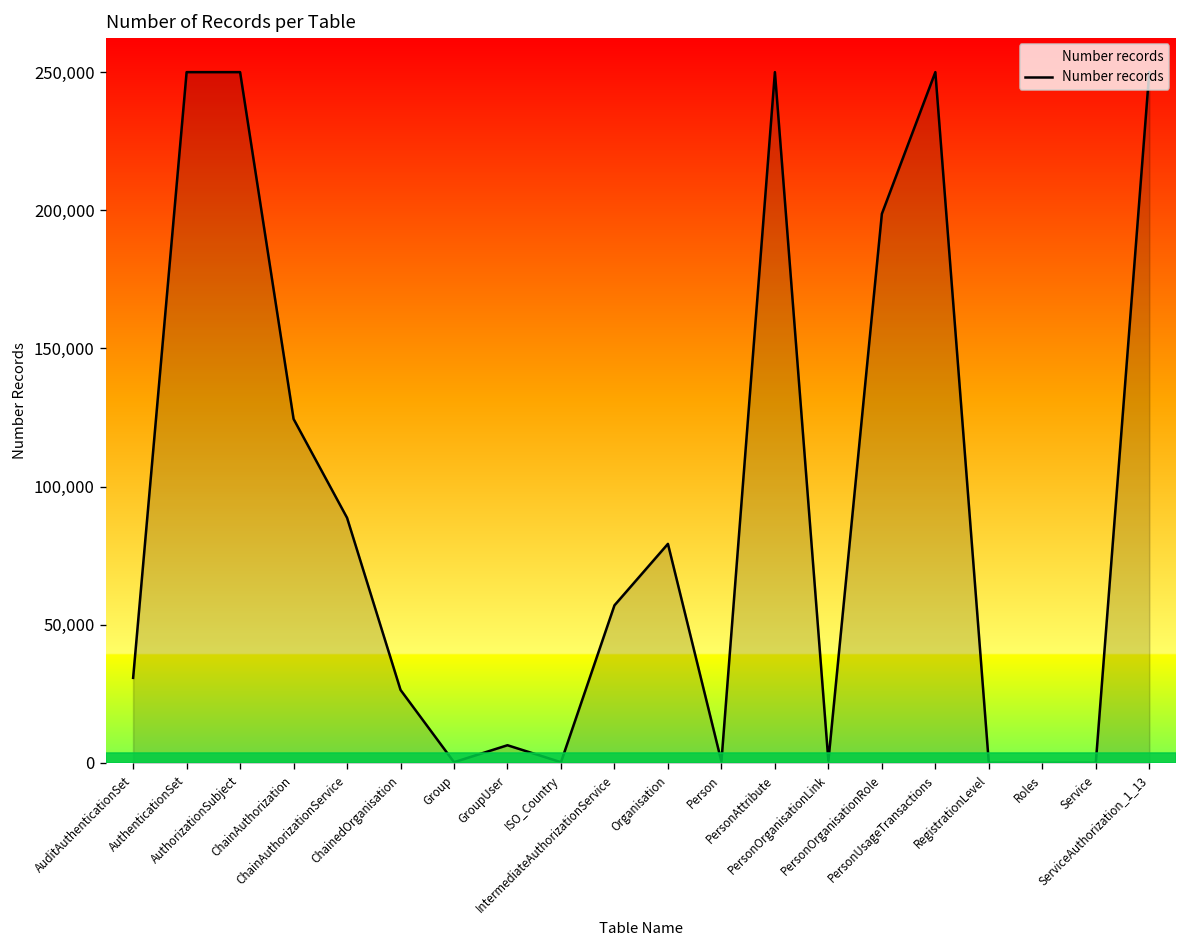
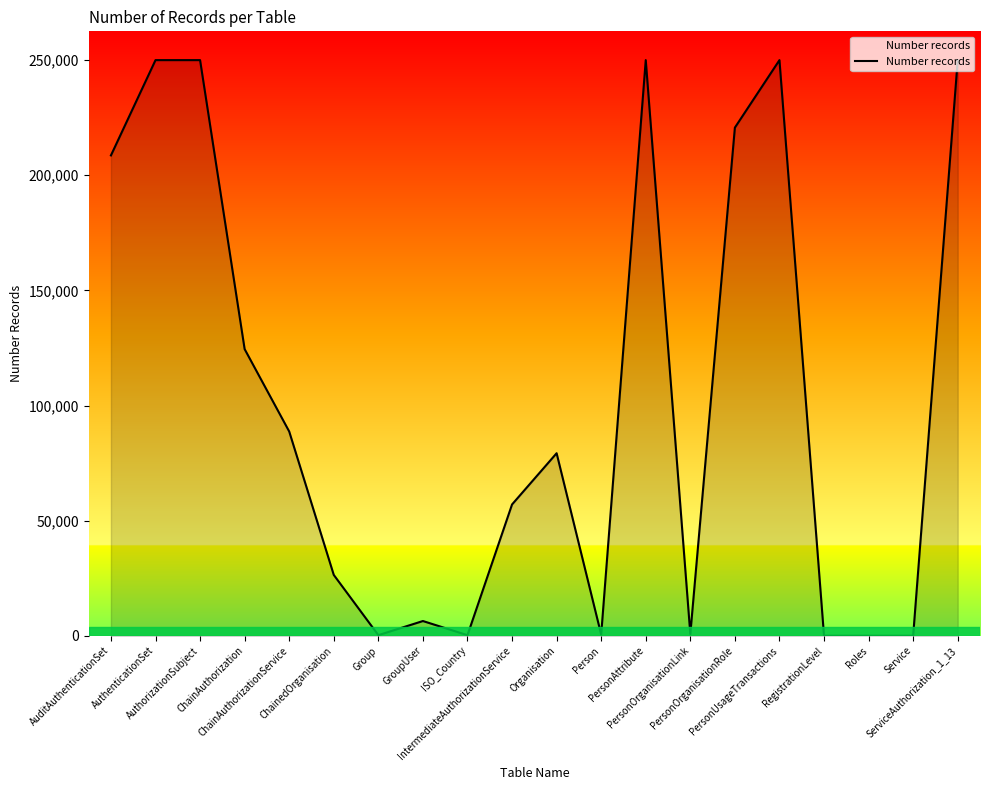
AuditAuthenticationSet: 31,000 -> 209,000
PersonOrganisationRole: 199,000 -> 221,000
